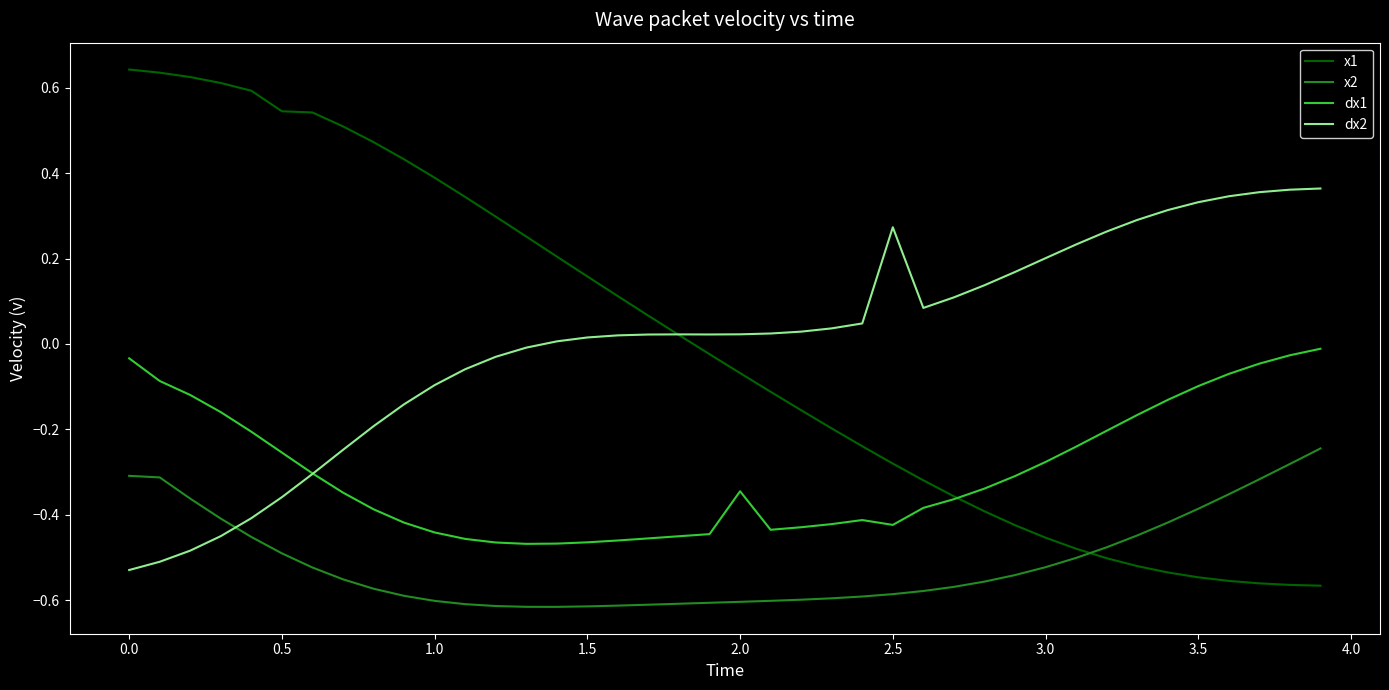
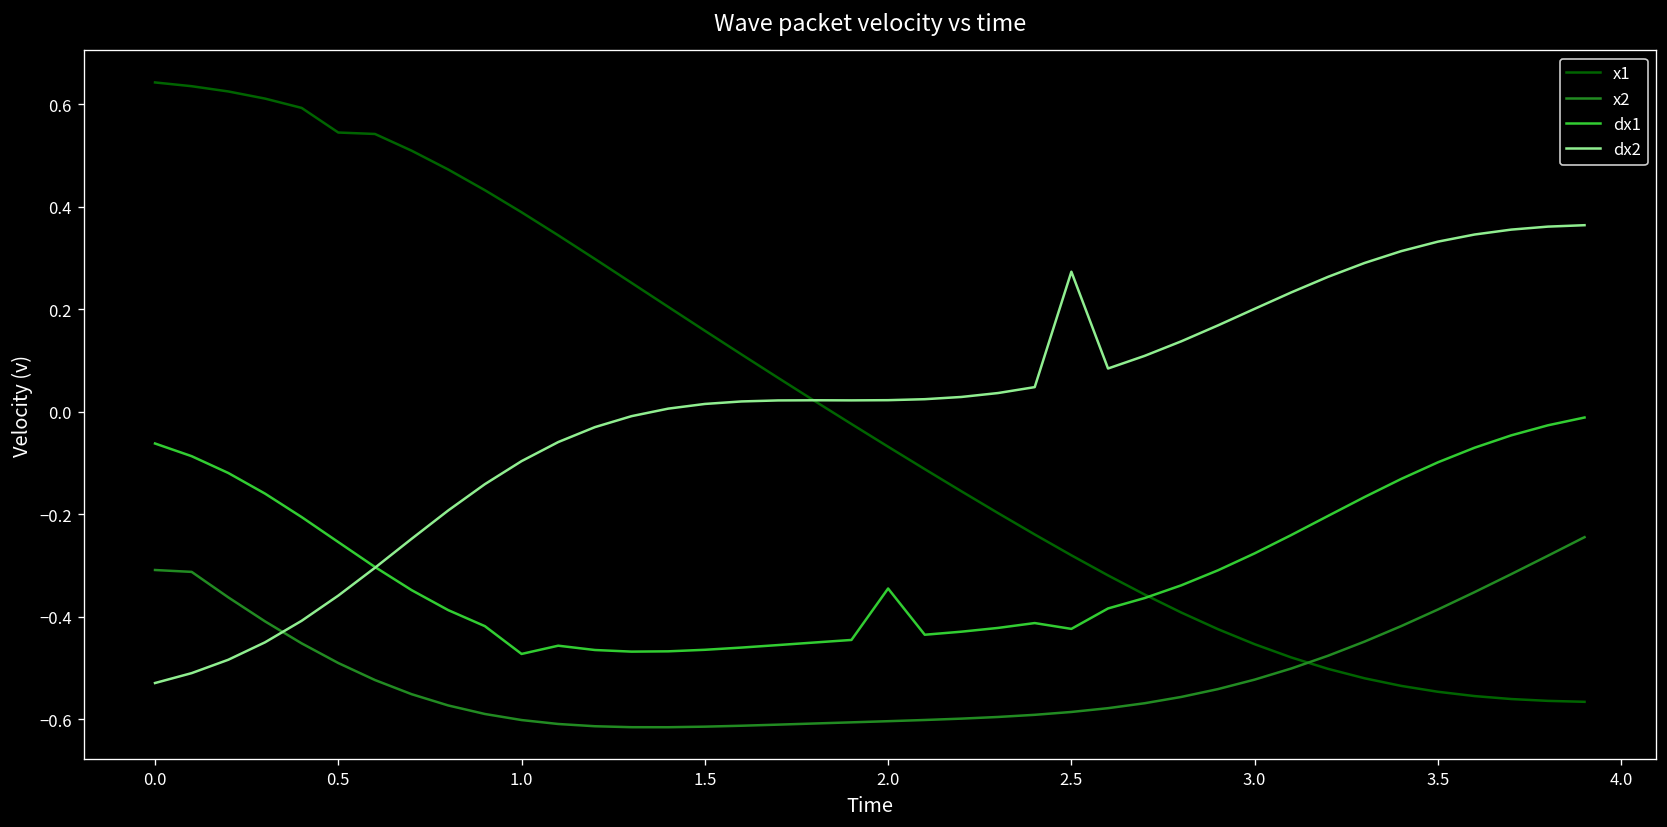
dx1, 0.0: -0.03 -> -0.06
dx1, 1.0: -0.44 -> -0.47
